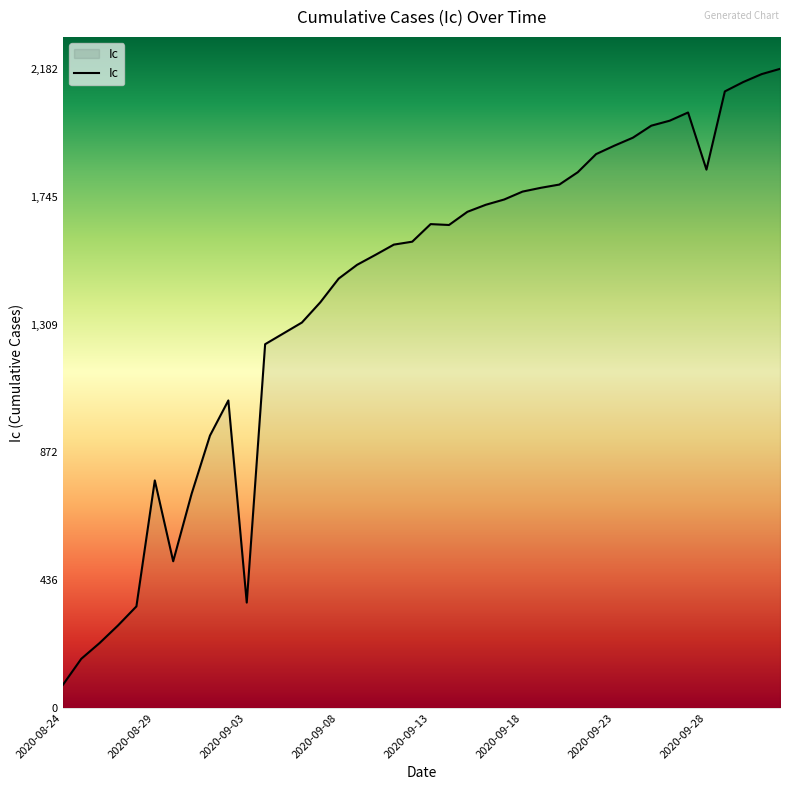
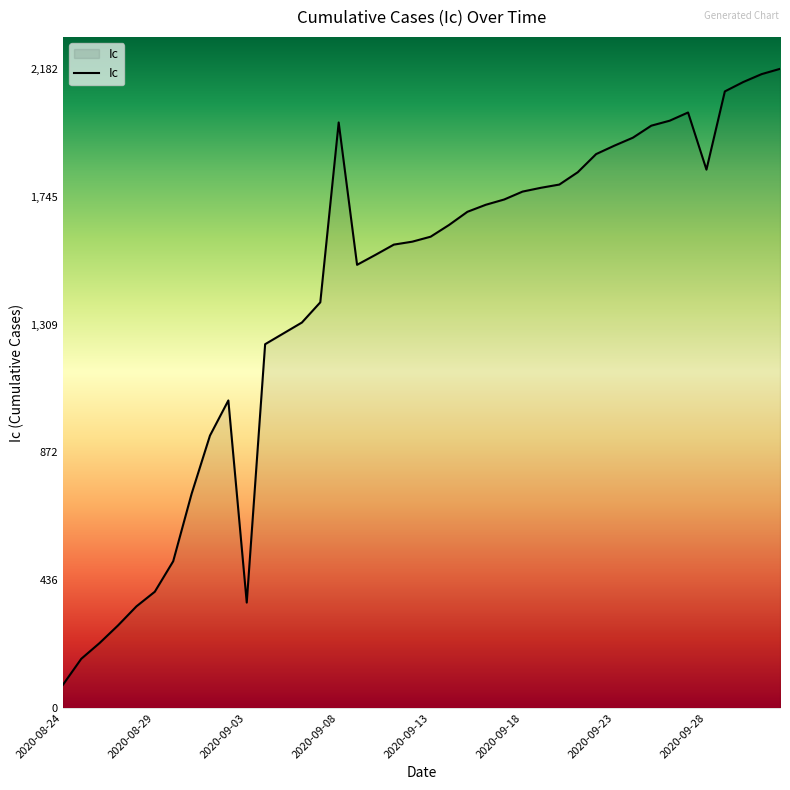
2020-08-29: 780 -> 400
2020-09-08: 1,470 -> 2,000
2020-09-13: 1,650 -> 1,610
